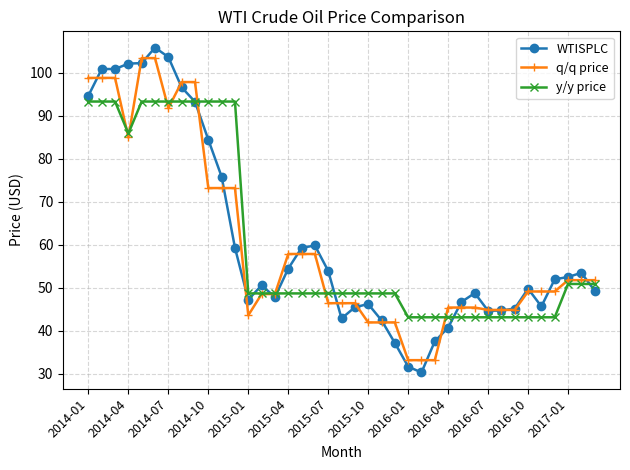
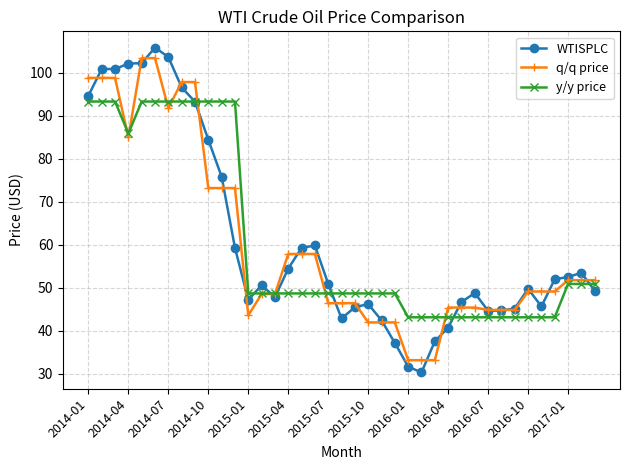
WTISPLC, 2015-07: 54 -> 51
